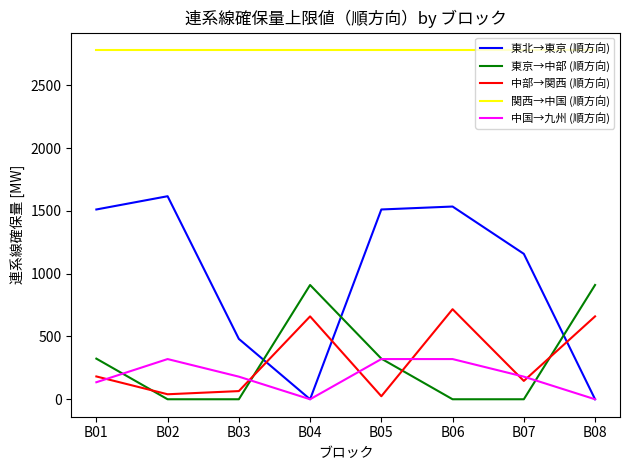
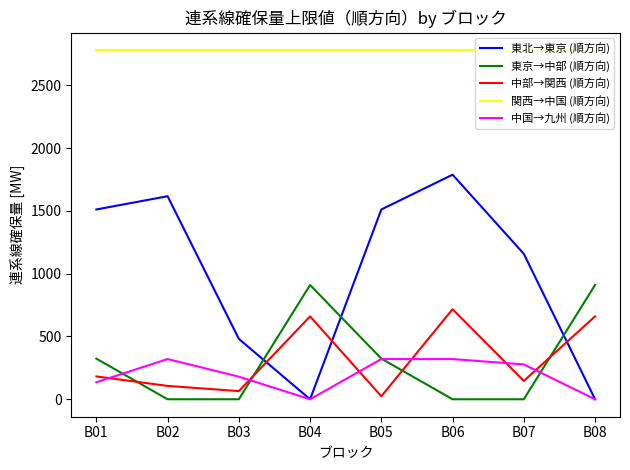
中部→関西 (順方向), B02: 40 -> 110
東北→東京 (順方向), B06: 1530 -> 1790
中国→九州 (順方向), B07: 180 -> 280
